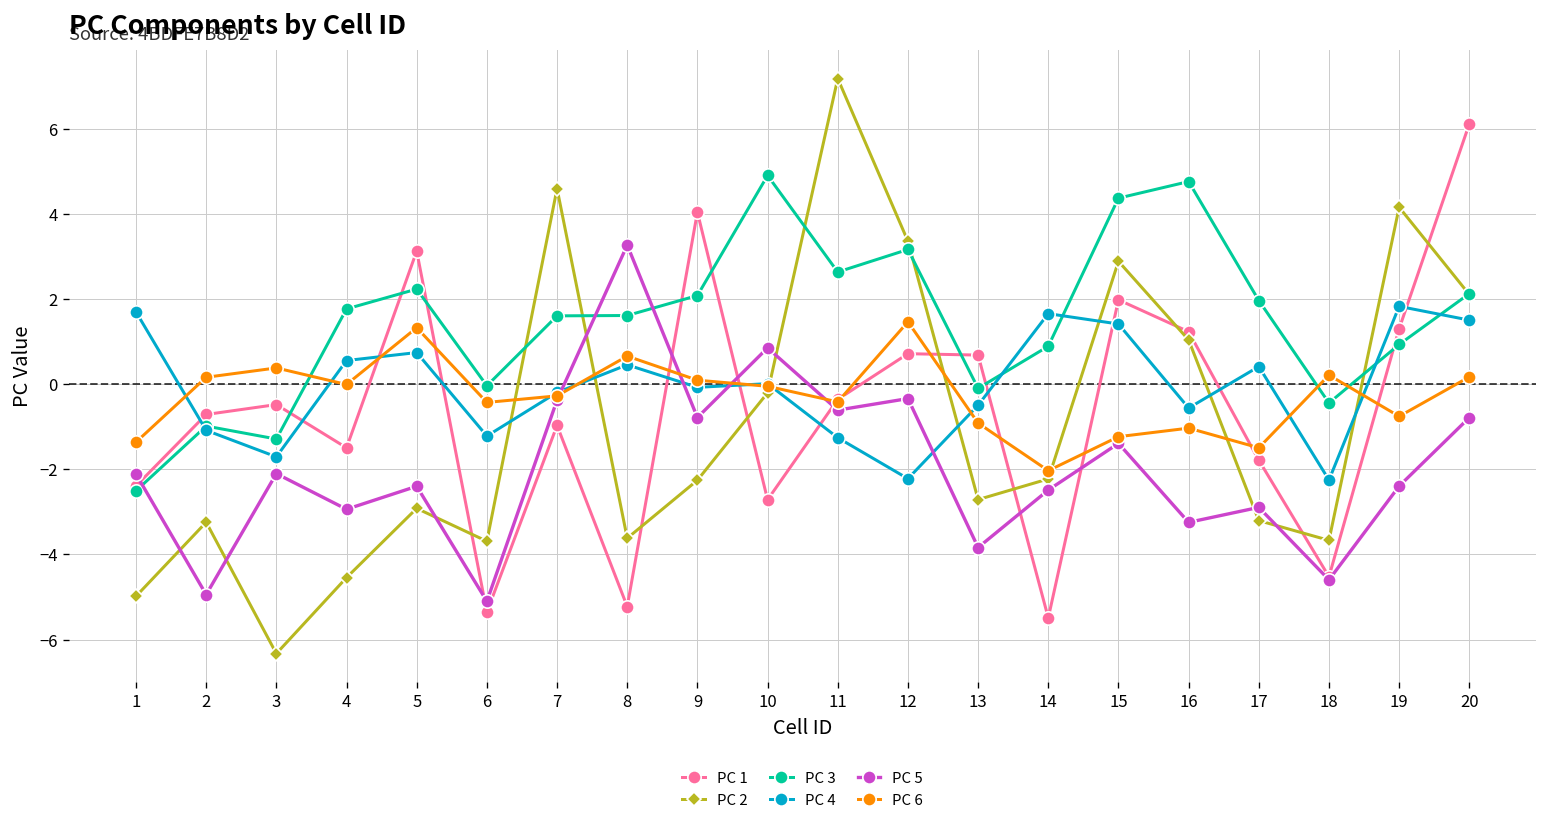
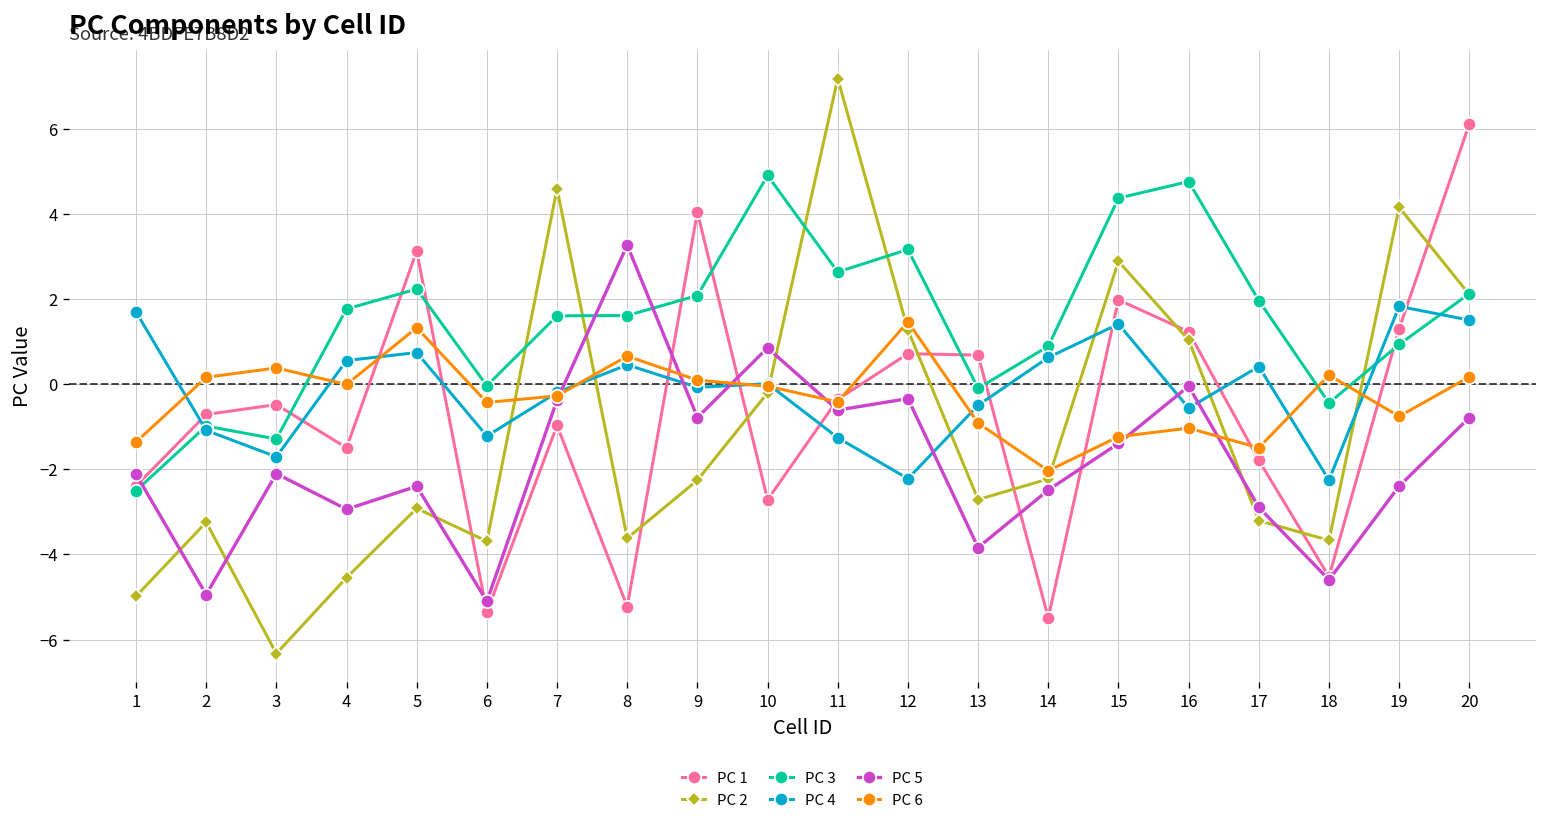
PC 2, 12: 3.4 -> 1.3
PC 4, 14: 1.7 -> 0.6
PC 5, 16: -3.2 -> 0.0
